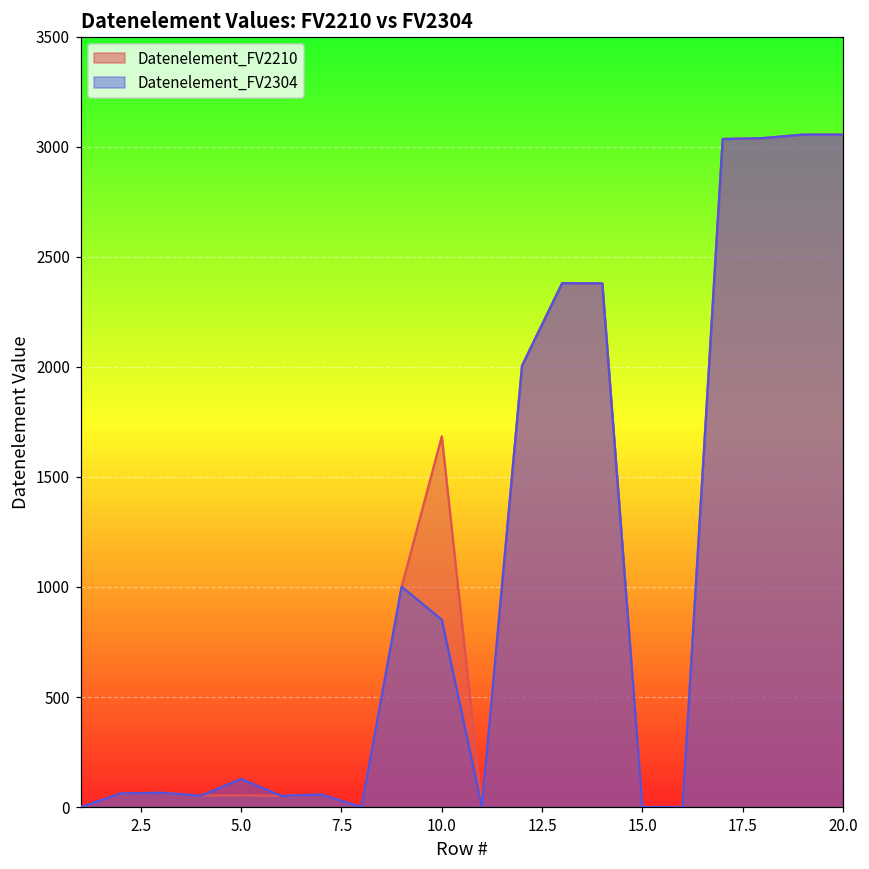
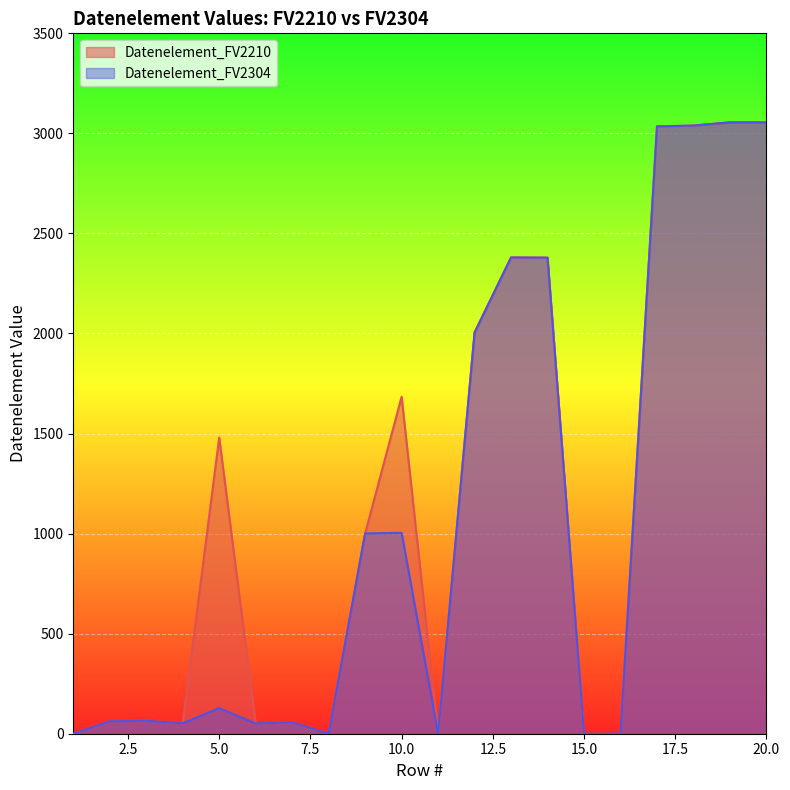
Datenelement_FV2210, 5.0: 50 -> 1480
Datenelement_FV2304, 10.0: 850 -> 1000
